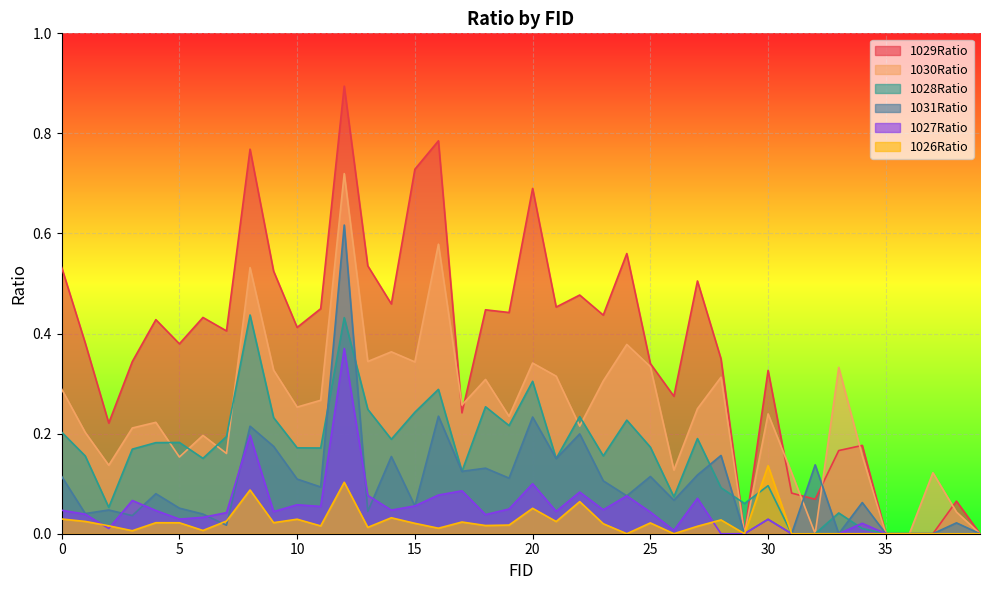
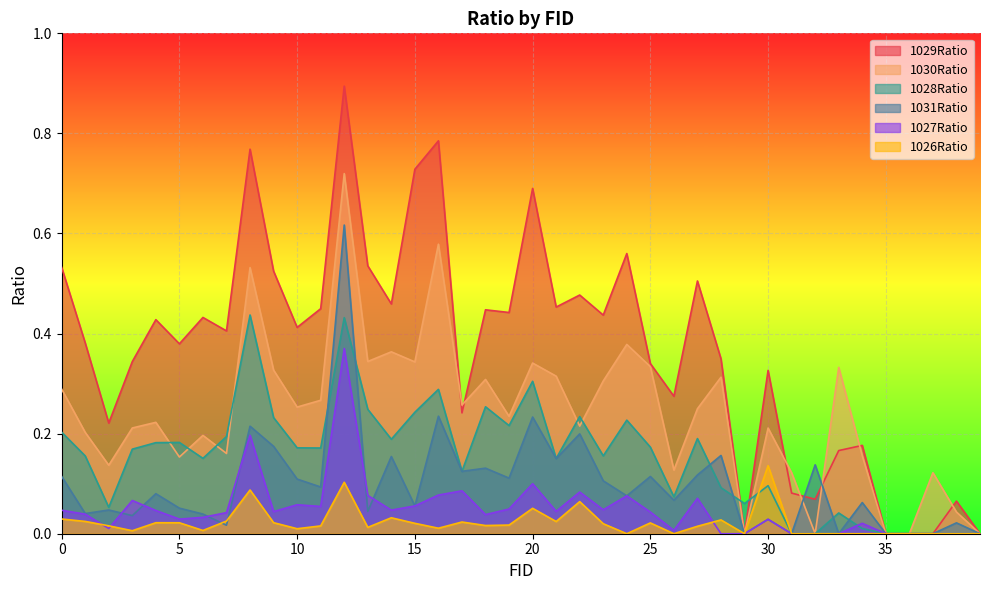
1026Ratio, 10: 0.03 -> 0.01
1030Ratio, 30: 0.24 -> 0.21
